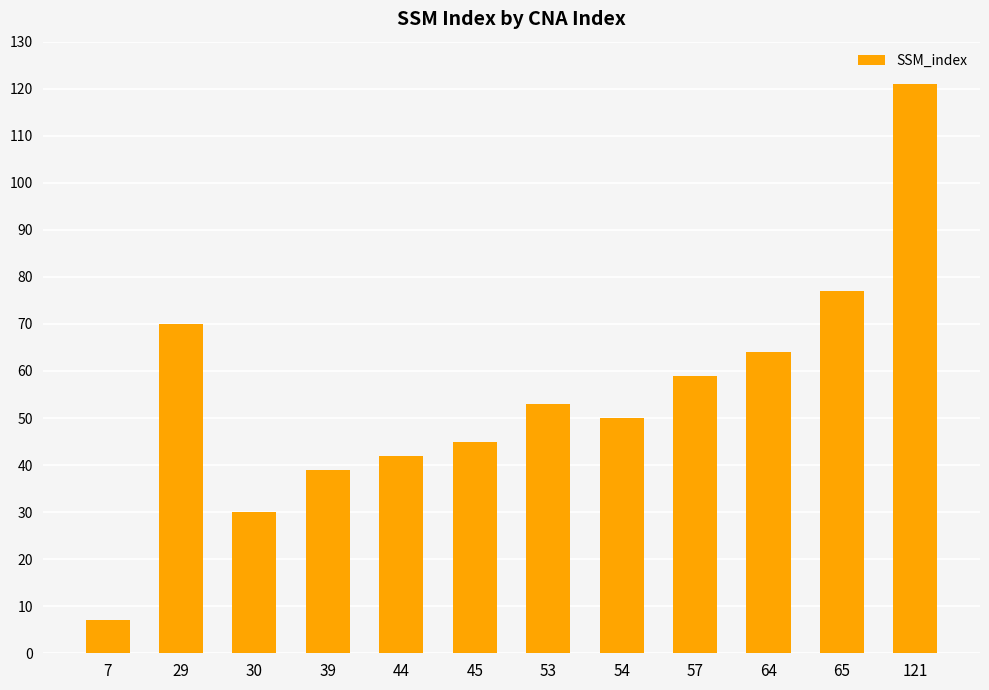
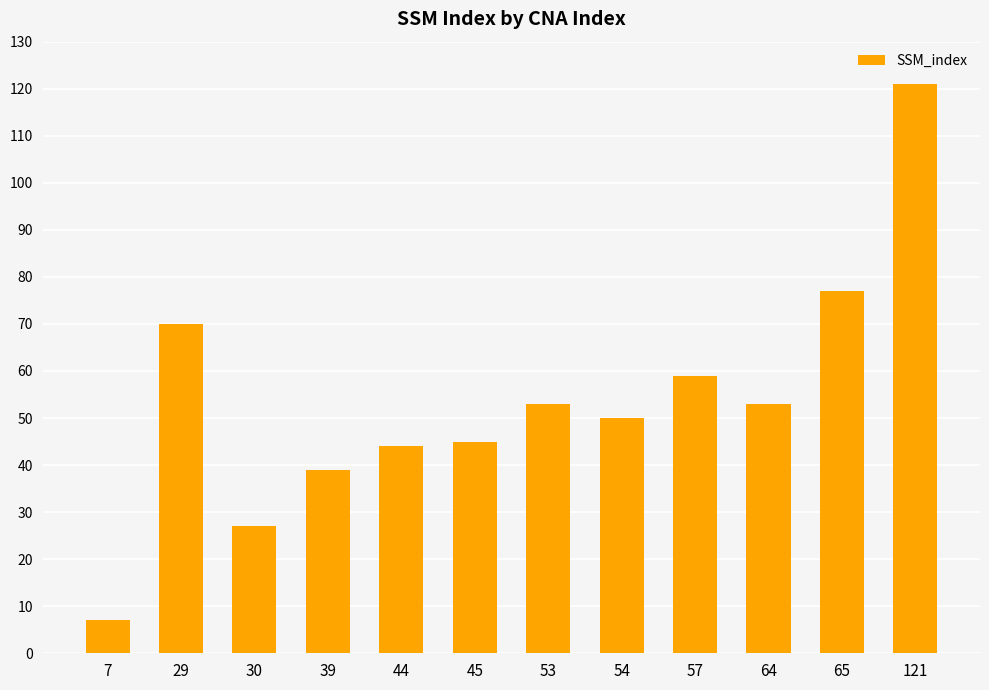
30: 30 -> 27
44: 42 -> 44
64: 64 -> 53
